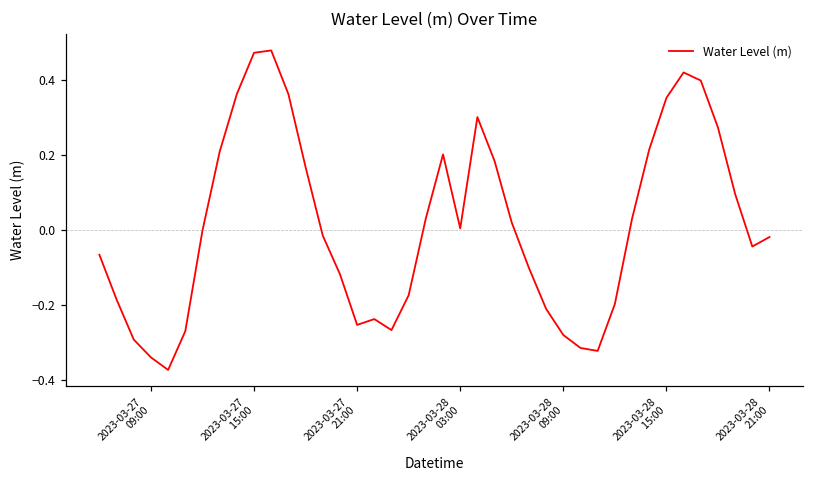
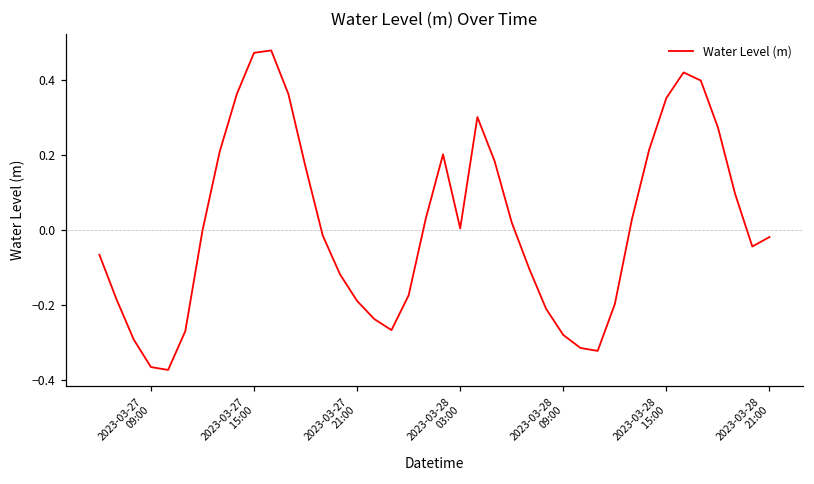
2023-03-27 09:00: -0.34 -> -0.37
2023-03-27 21:00: -0.25 -> -0.19
